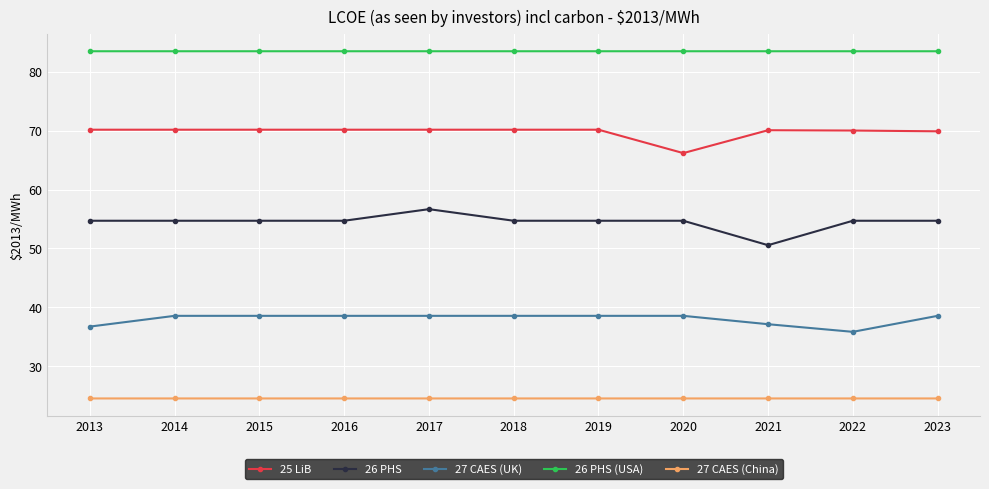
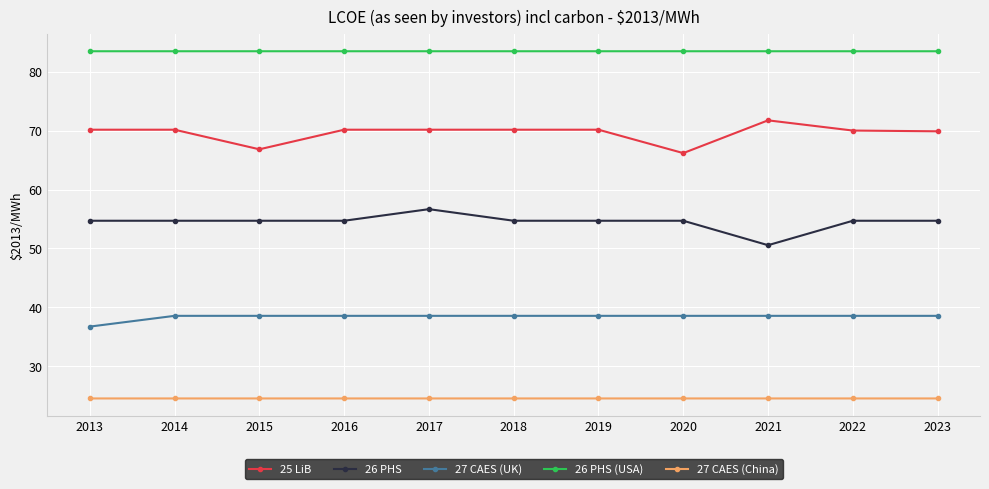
25 LiB, 2015: 70 -> 67
25 LiB, 2021: 70 -> 72
27 CAES (UK), 2021: 37 -> 39
27 CAES (UK), 2022: 36 -> 39
